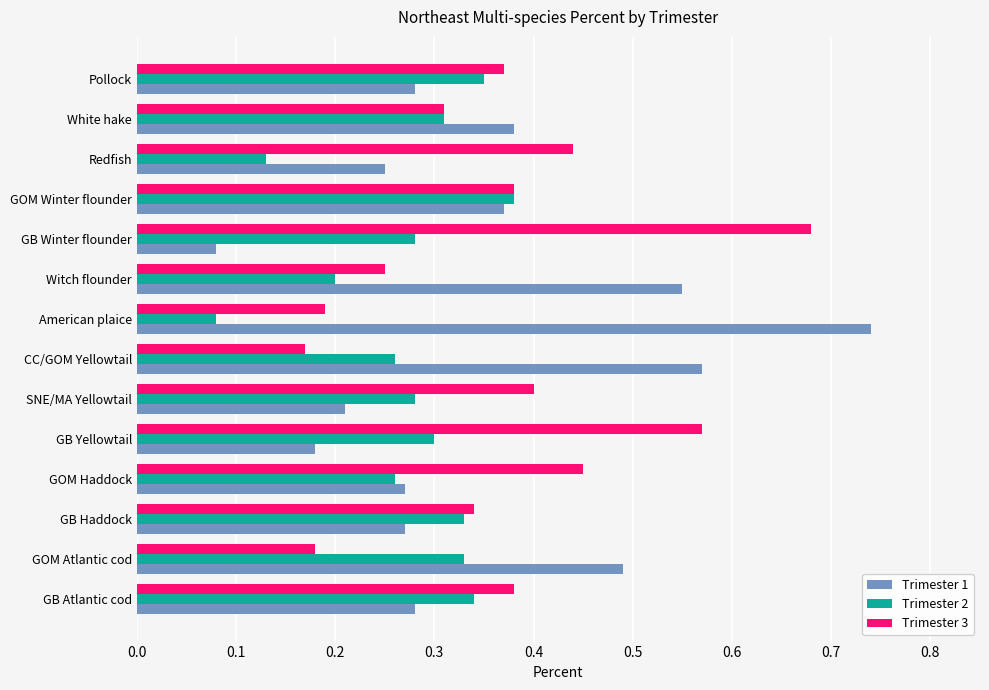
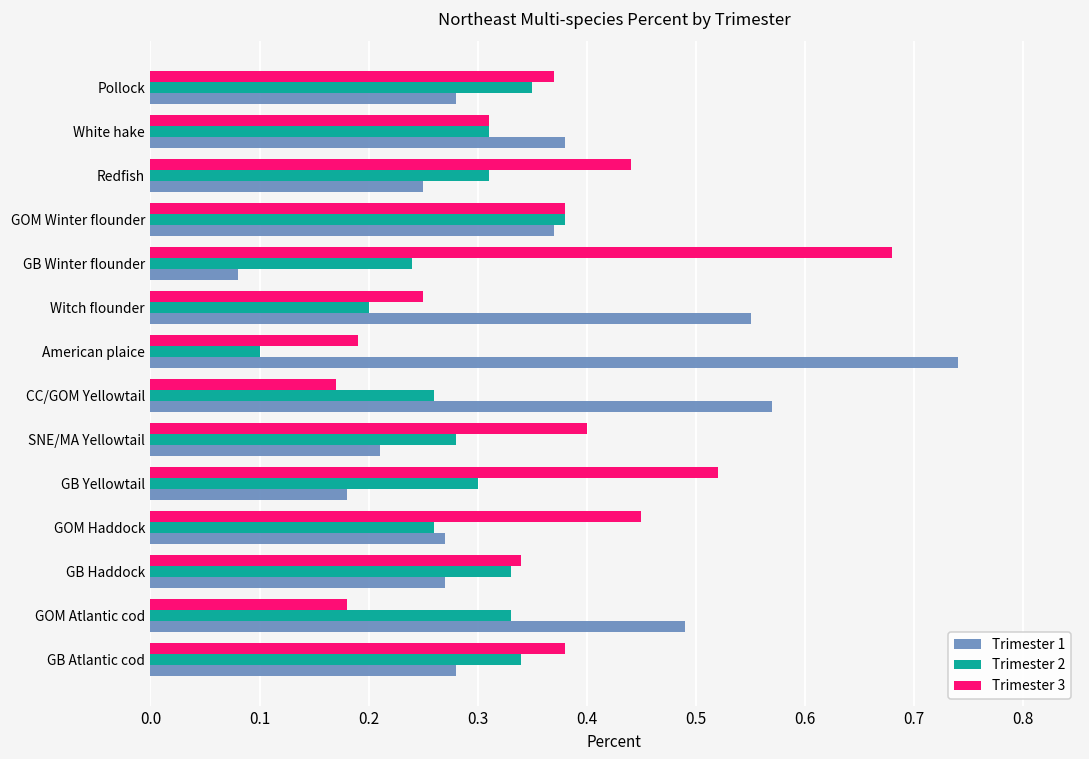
Trimester 2, Redfish: 0.13 -> 0.31
Trimester 2, GB Winter flounder: 0.28 -> 0.24
Trimester 2, American plaice: 0.08 -> 0.10
Trimester 3, GB Yellowtail: 0.57 -> 0.52
